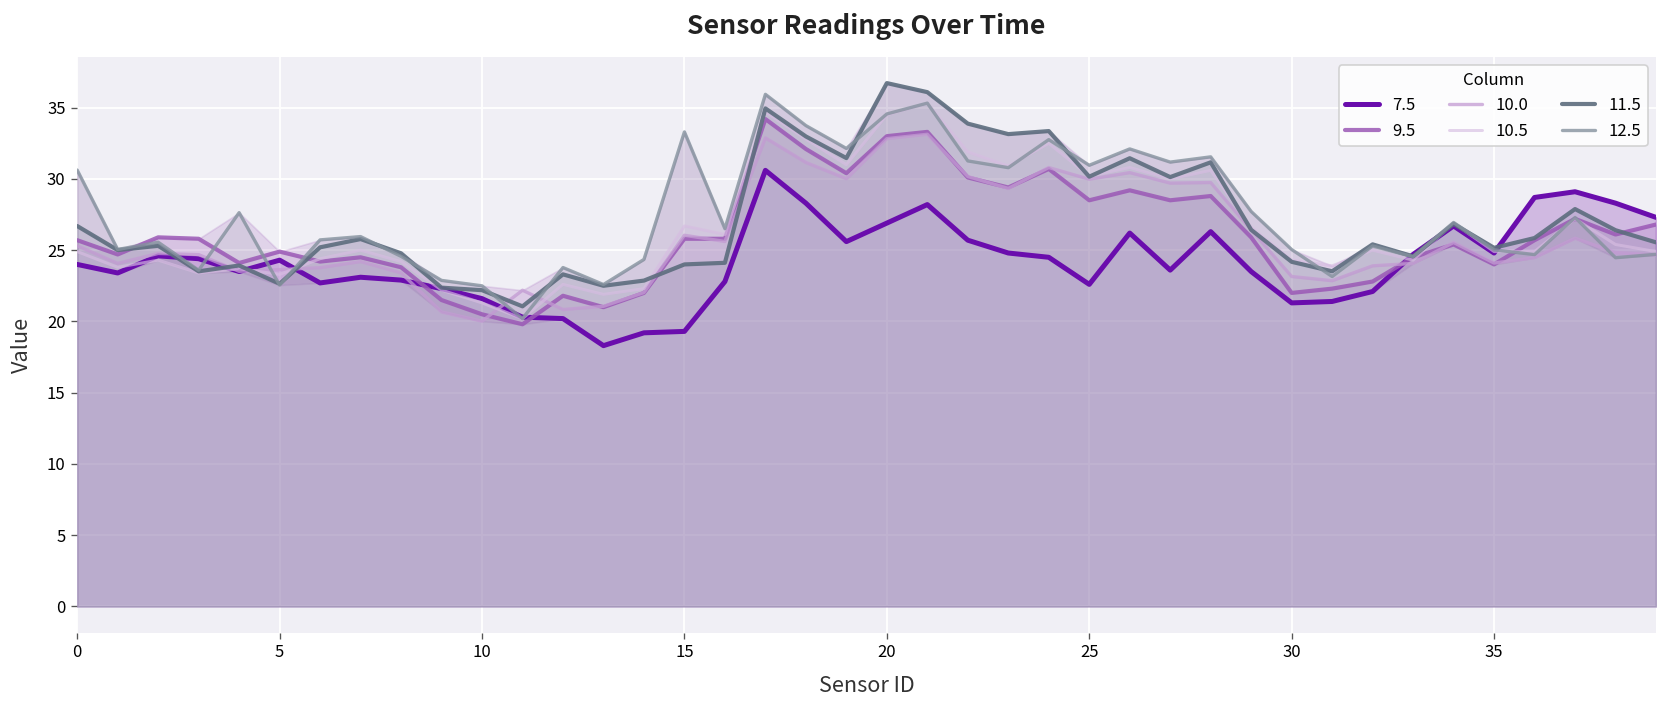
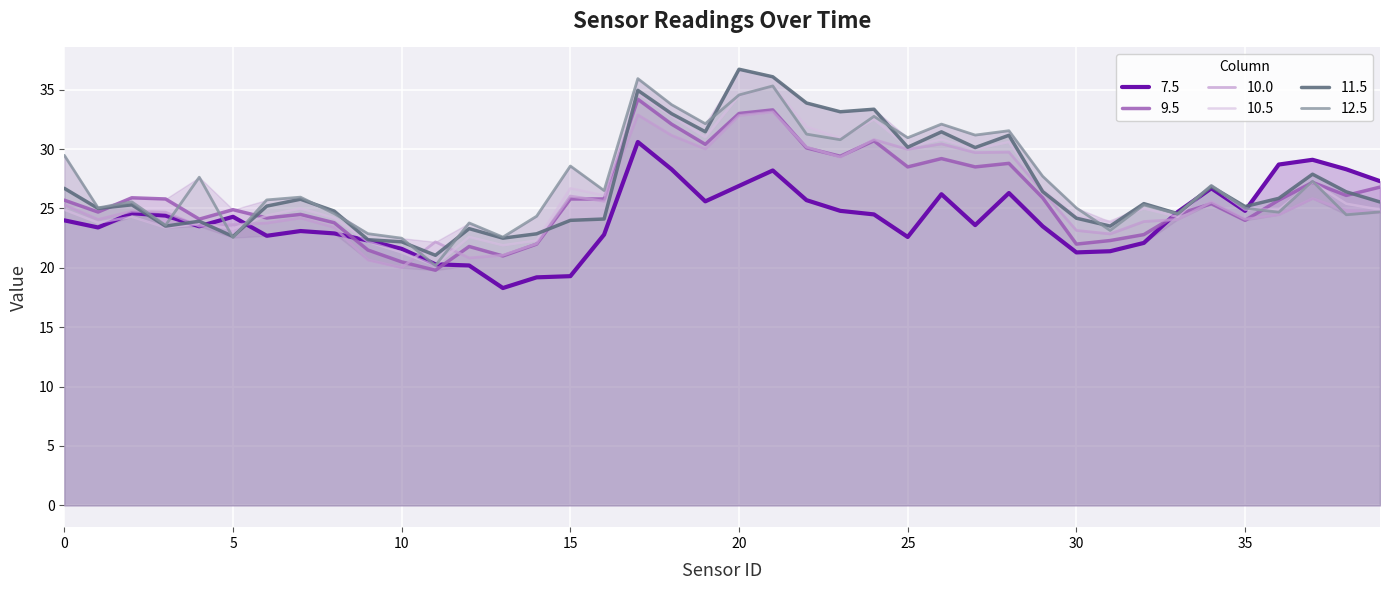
12.5, 0: 30.6 -> 29.5
12.5, 15: 33.3 -> 28.6
